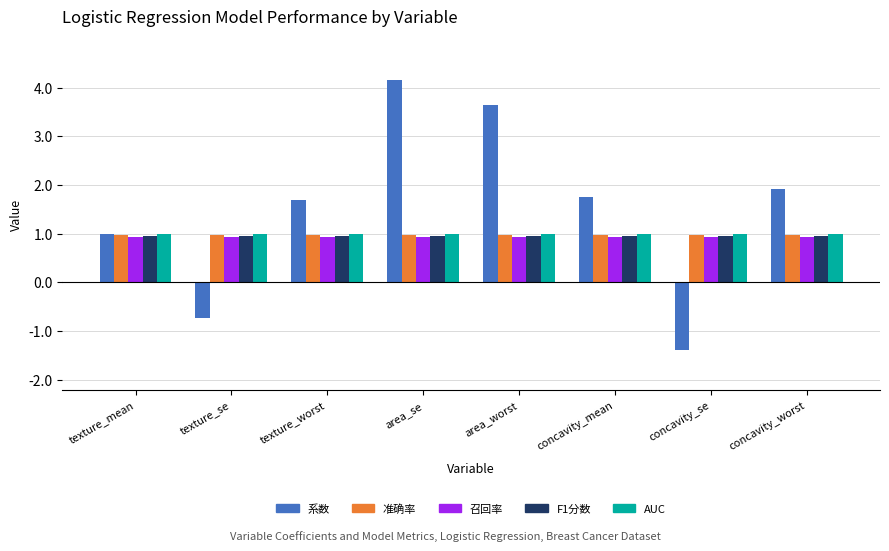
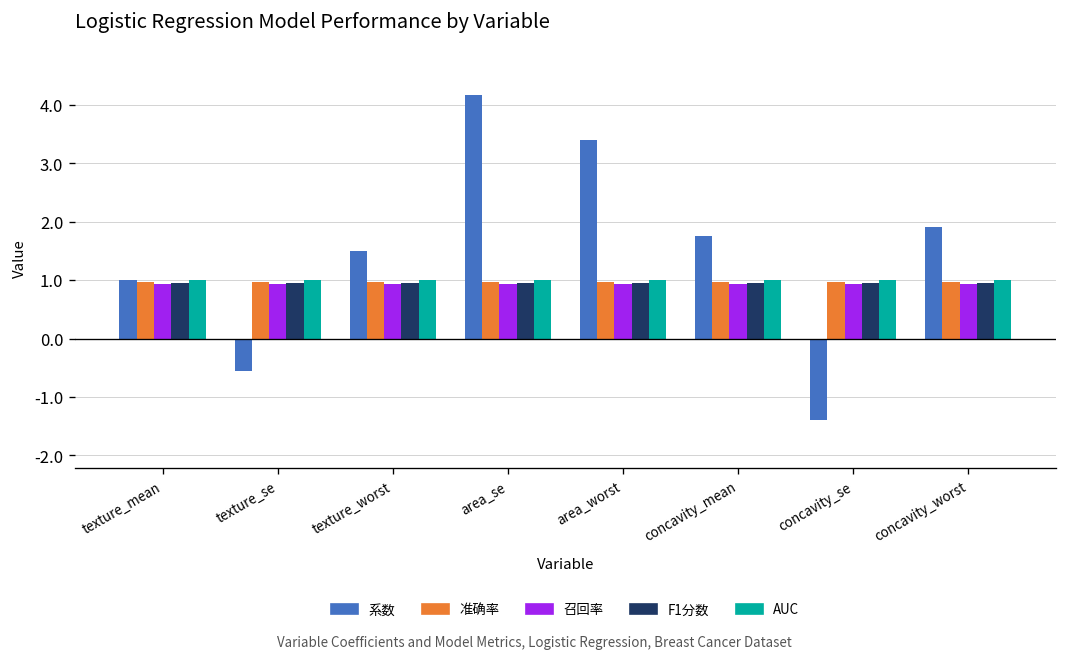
系数, texture_se: -0.7 -> -0.6
系数, texture_worst: 1.7 -> 1.5
系数, area_worst: 3.6 -> 3.4
